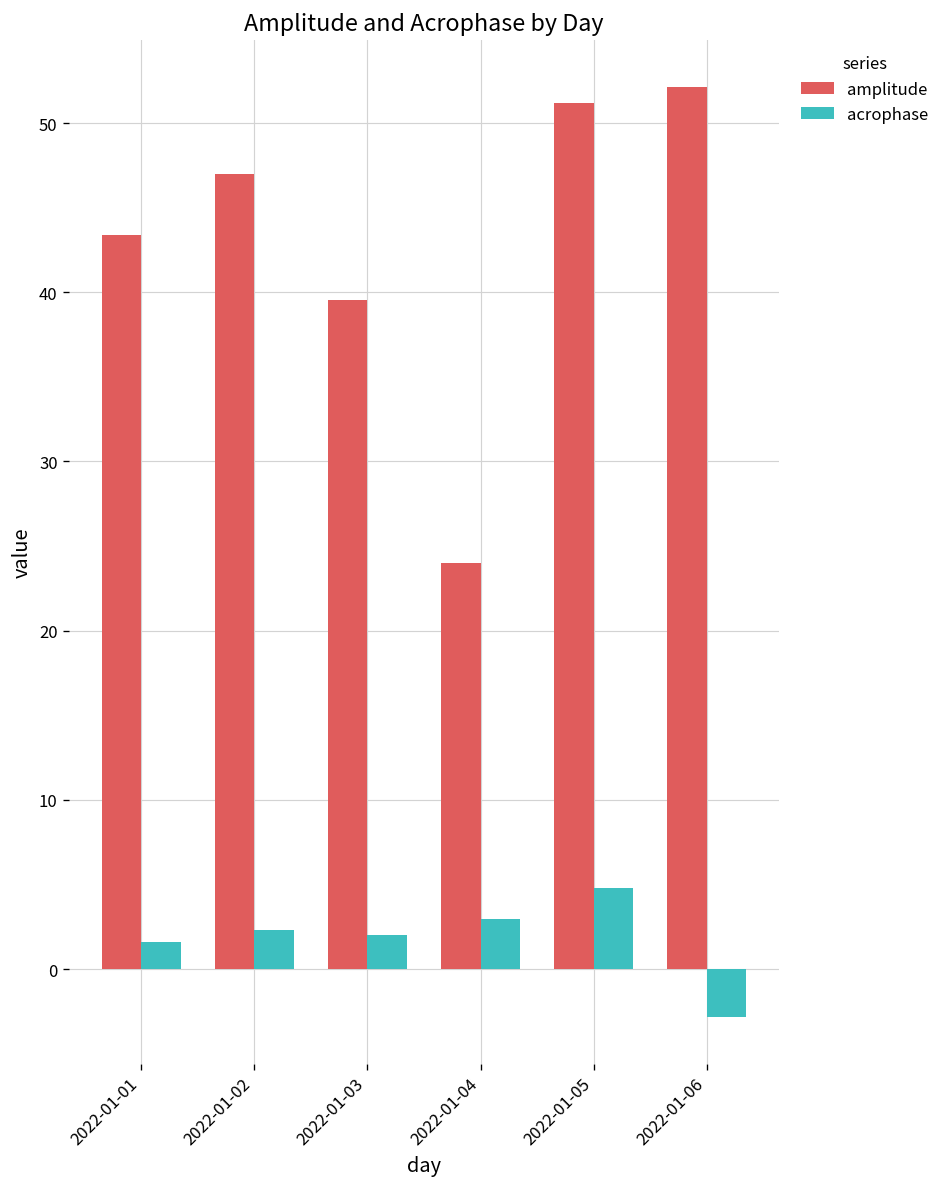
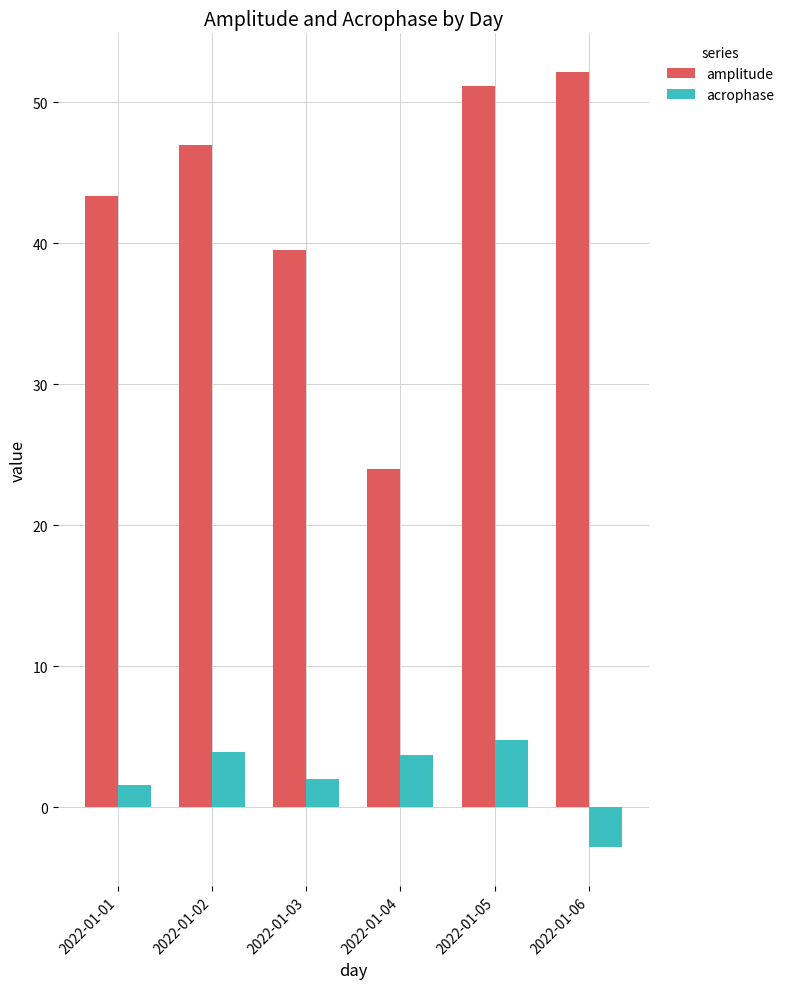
acrophase, 2022-01-02: 2.3 -> 3.9
acrophase, 2022-01-04: 3.0 -> 3.7
